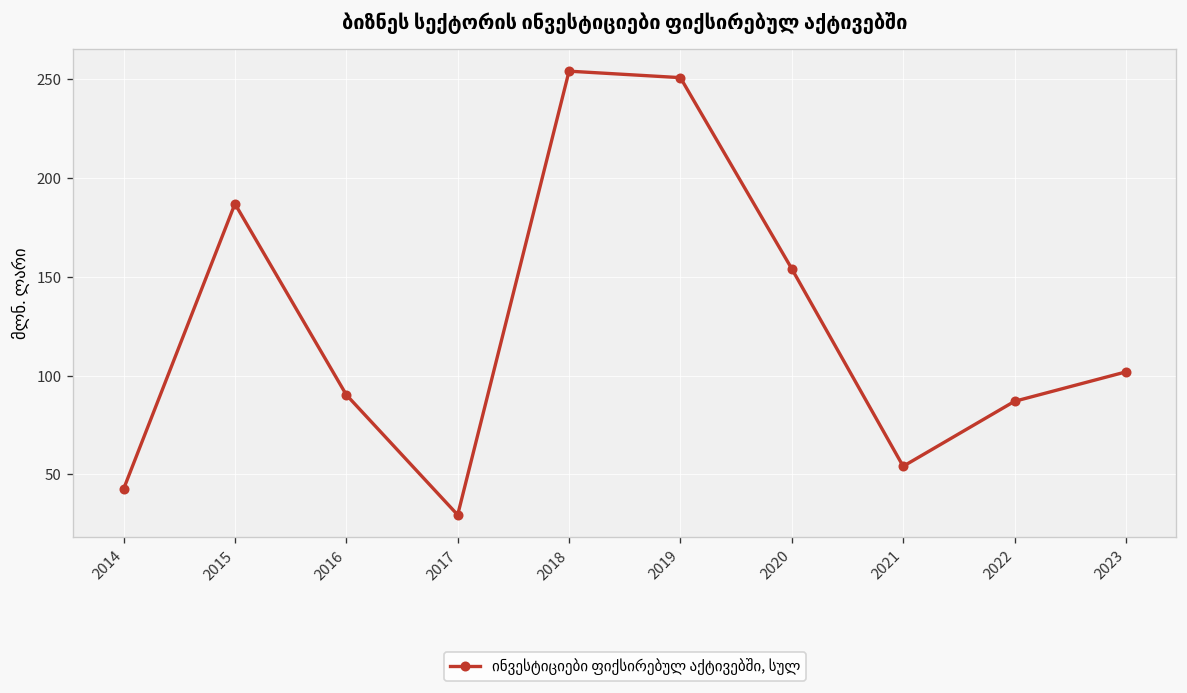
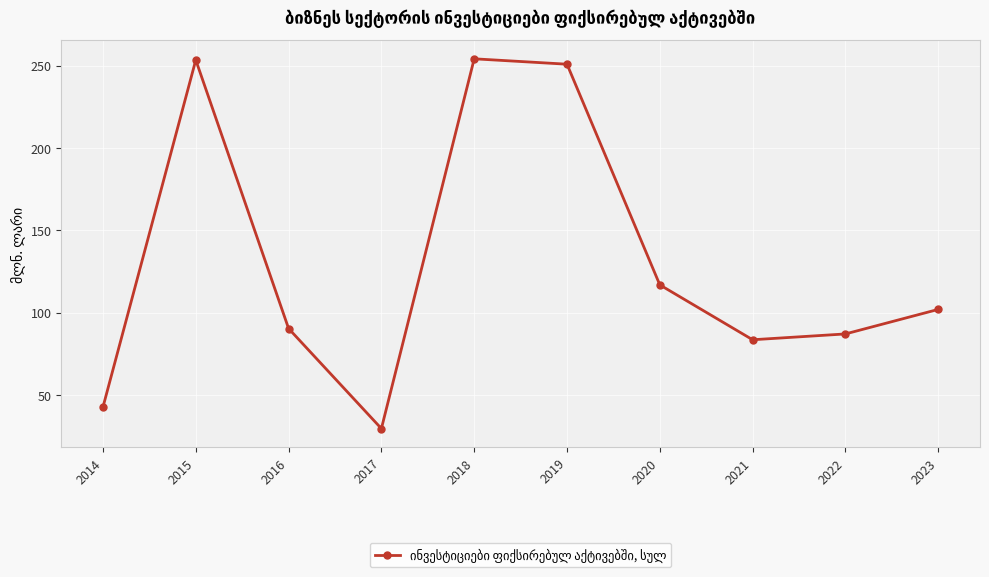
2015: 187 -> 253
2020: 154 -> 117
2021: 54 -> 83
